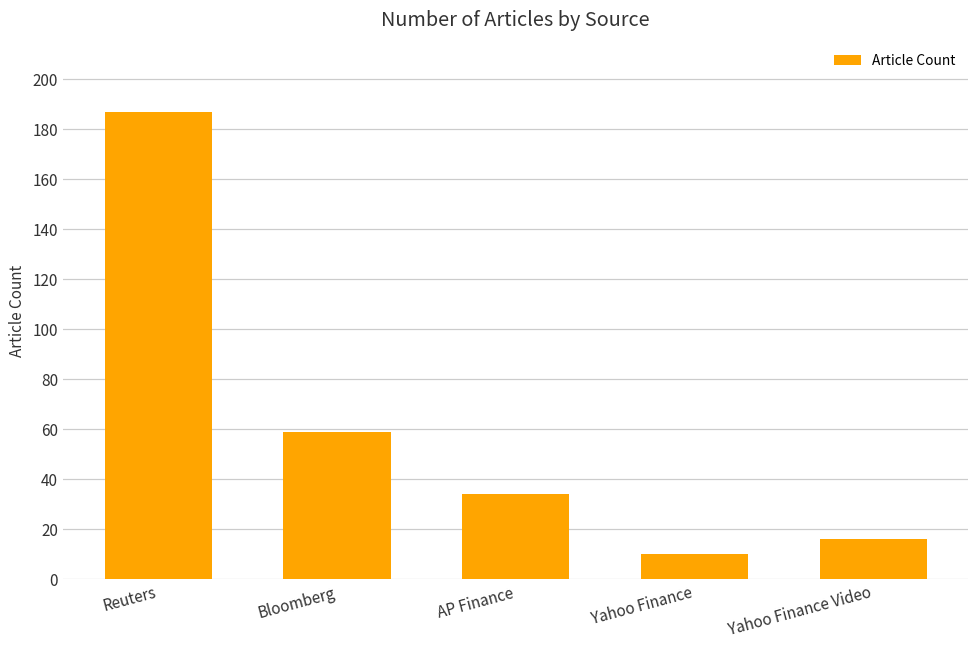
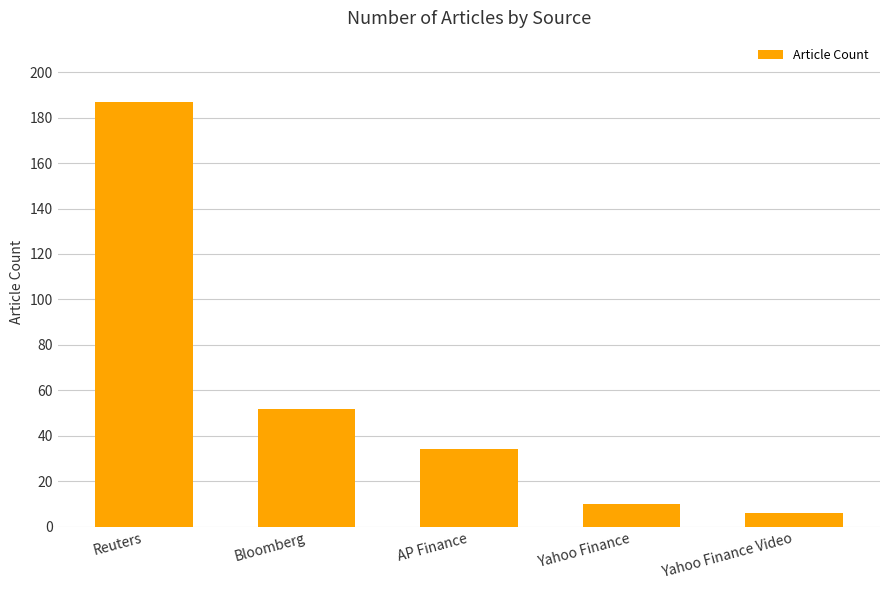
Bloomberg: 59 -> 52
Yahoo Finance Video: 16 -> 6
